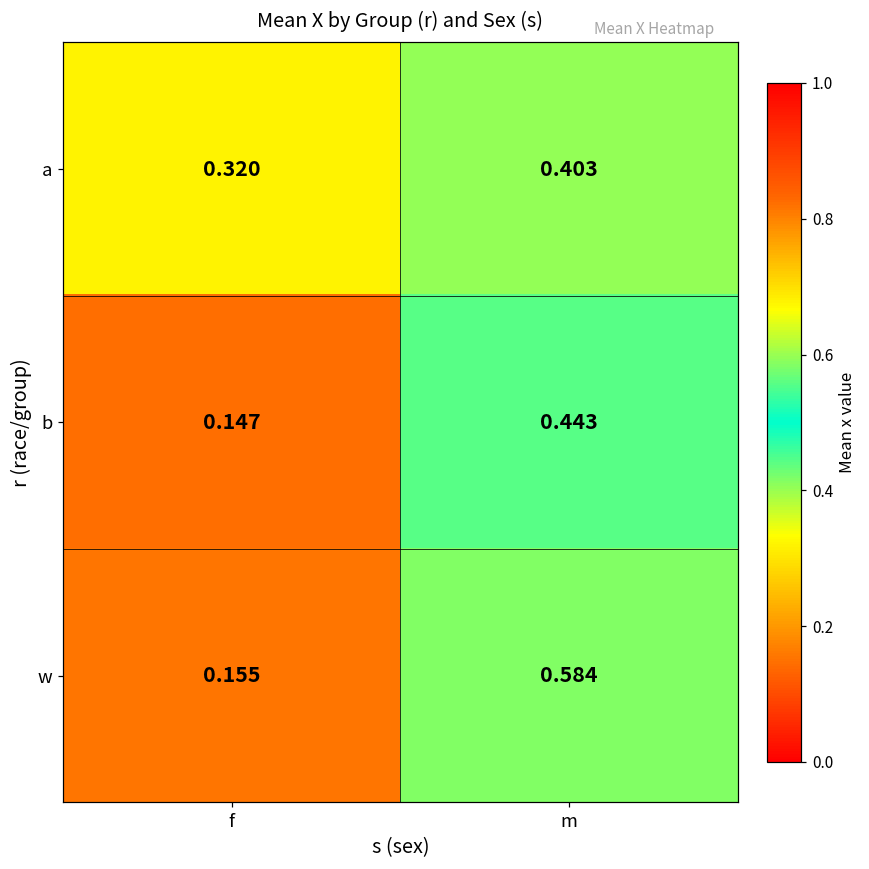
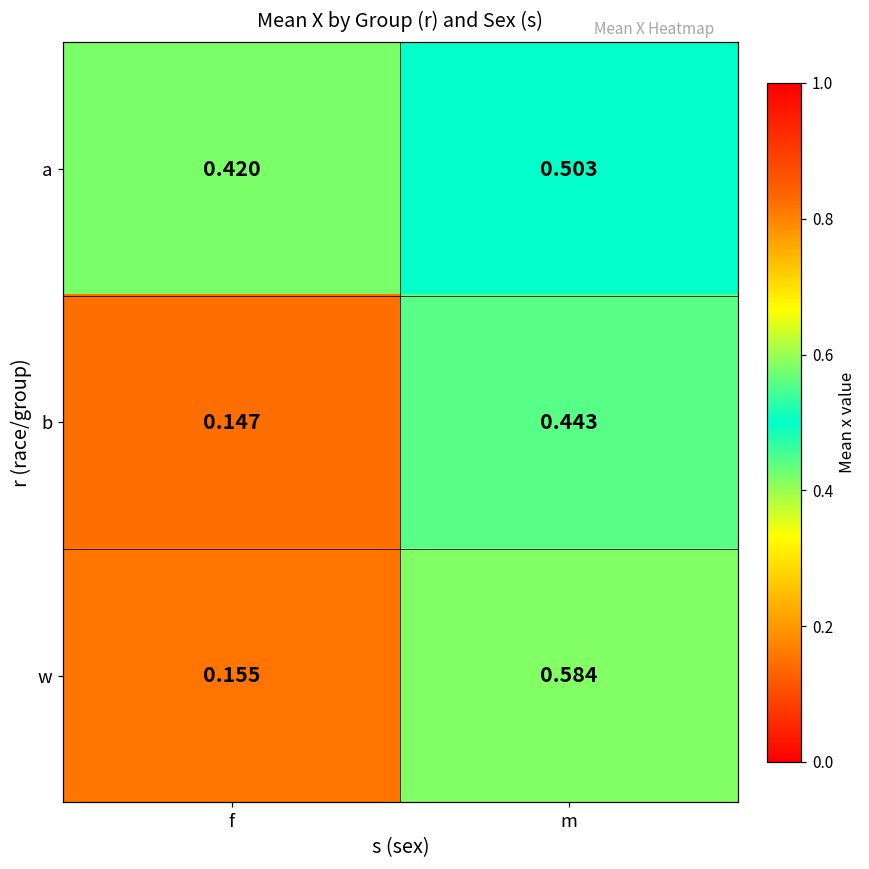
a, f: 0.320 -> 0.420
a, m: 0.403 -> 0.503
